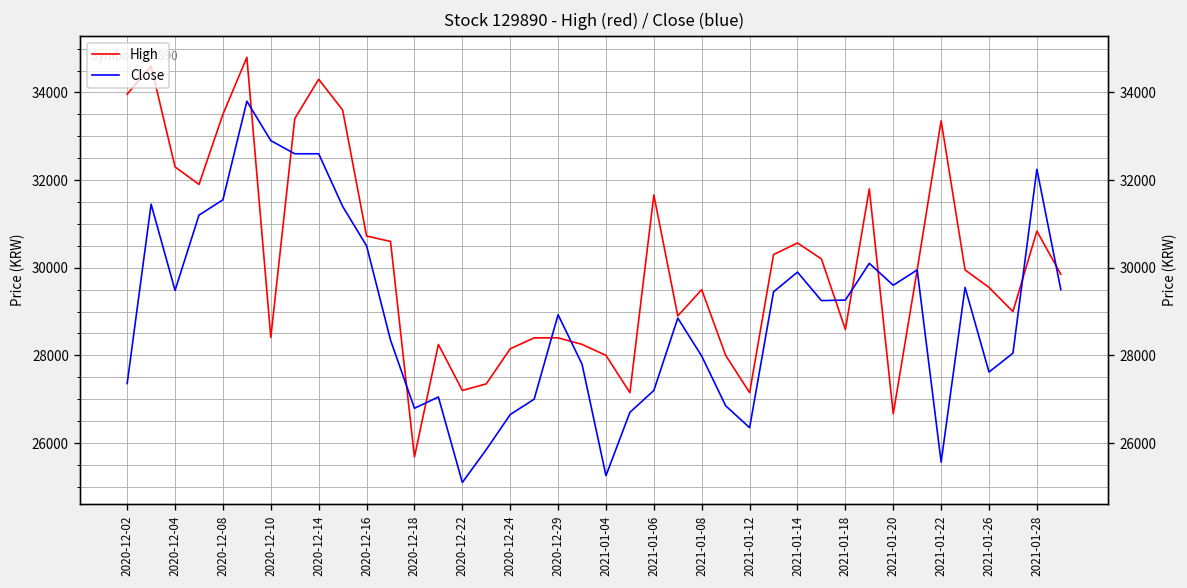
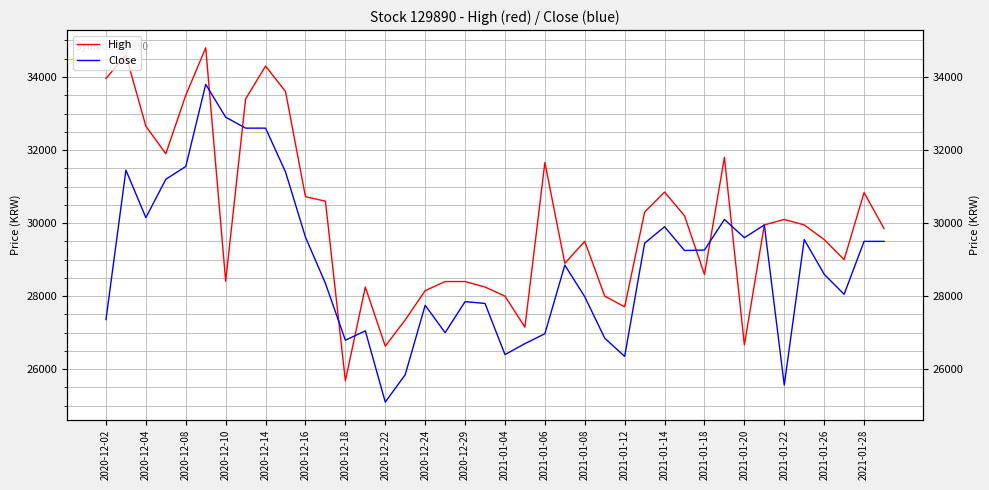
High, 2020-12-04: 32300 -> 32700
Close, 2020-12-04: 29500 -> 30200
Close, 2020-12-16: 30500 -> 29600
High, 2020-12-22: 27200 -> 26600
Close, 2020-12-24: 26700 -> 27800
Close, 2020-12-29: 28900 -> 27900
Close, 2021-01-04: 25300 -> 26400
Close, 2021-01-06: 27200 -> 27000
High, 2021-01-12: 27200 -> 27700
High, 2021-01-14: 30600 -> 30900
High, 2021-01-22: 33400 -> 30100
Close, 2021-01-26: 27600 -> 28600
Close, 2021-01-28: 32200 -> 29500
